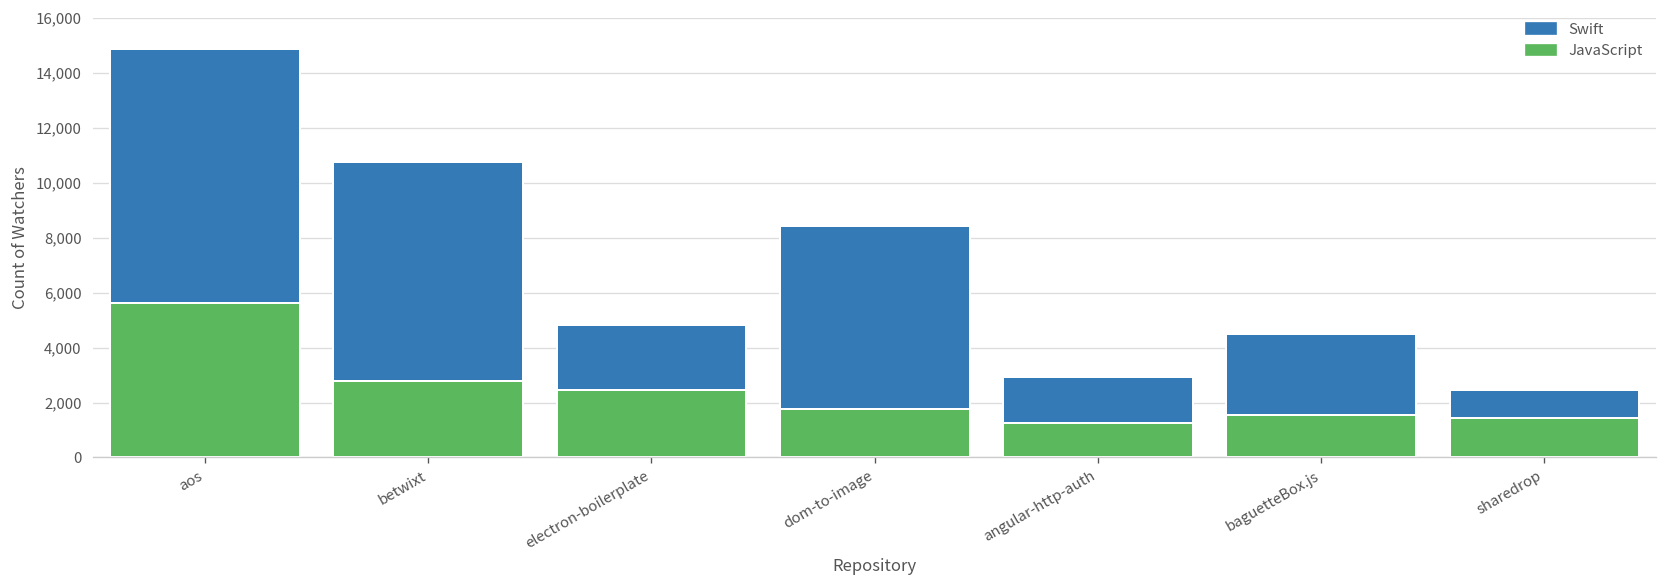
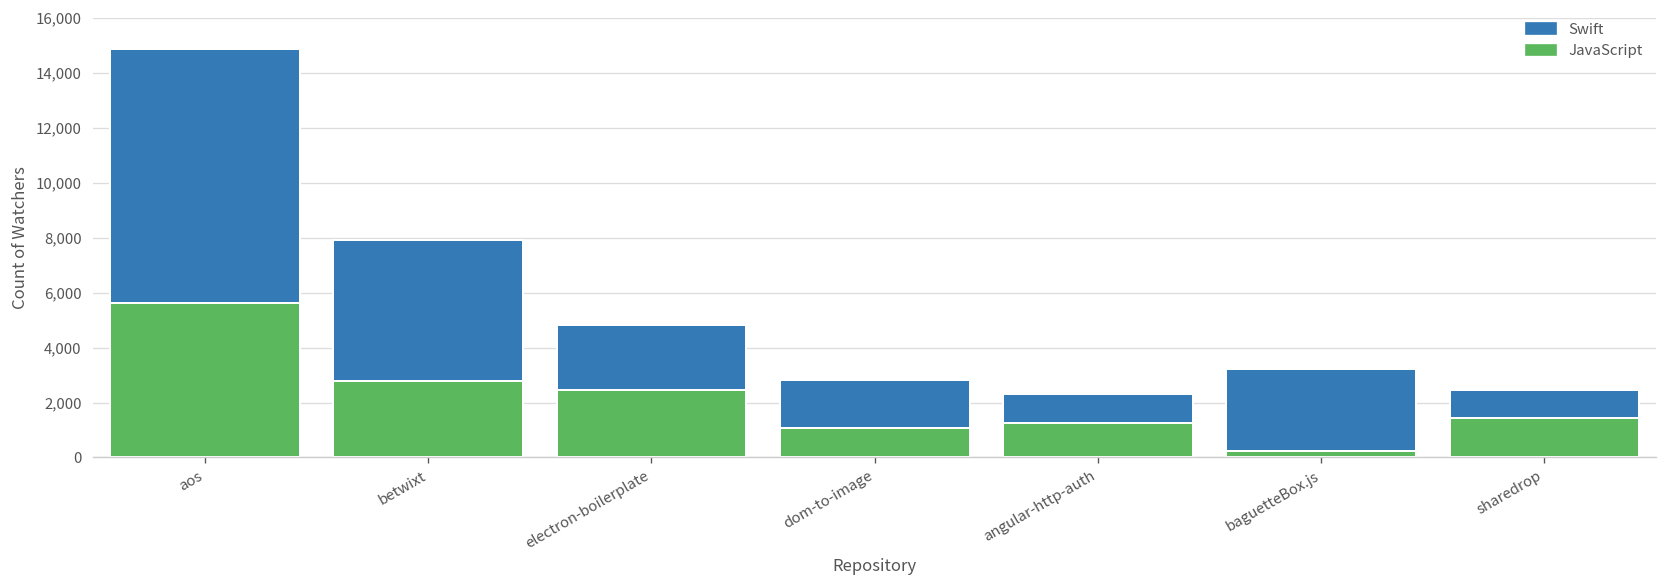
Swift, betwixt: 8,000 -> 5,100
JavaScript, dom-to-image: 1,800 -> 1,100
Swift, dom-to-image: 6,700 -> 1,700
Swift, angular-http-auth: 1,700 -> 1,100
JavaScript, baguetteBox.js: 1,500 -> 200
